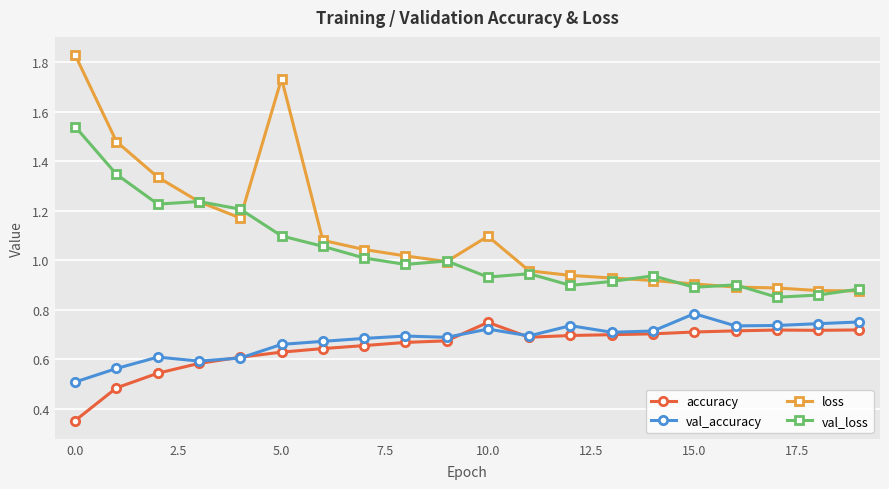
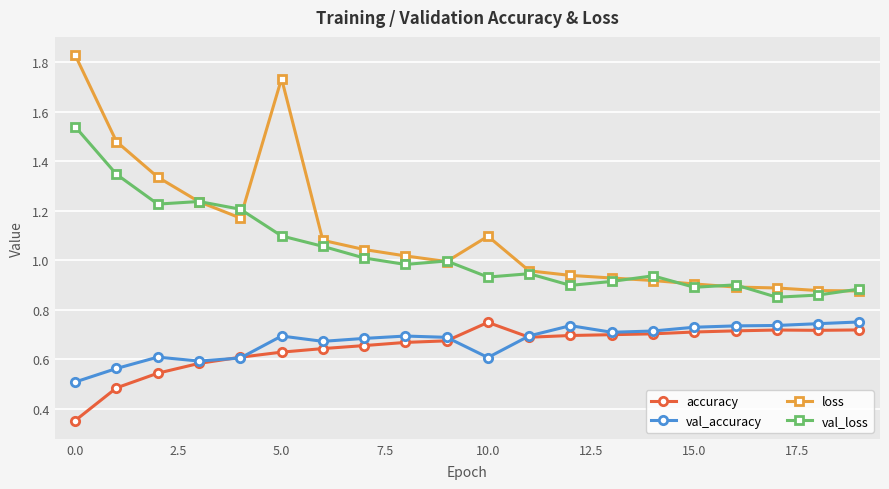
val_accuracy, 5.0: 0.66 -> 0.69
val_accuracy, 10.0: 0.72 -> 0.61
val_accuracy, 15.0: 0.78 -> 0.73
